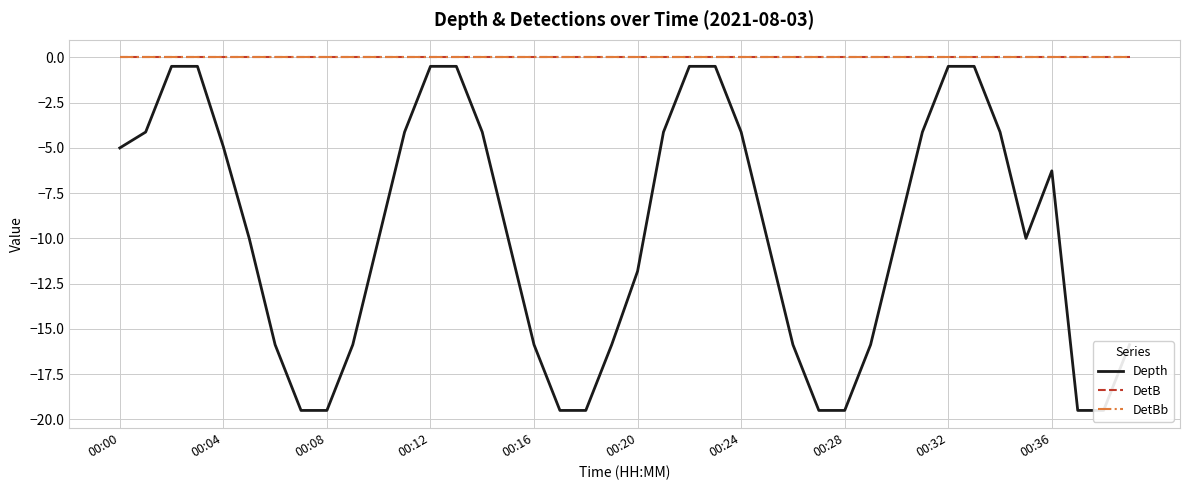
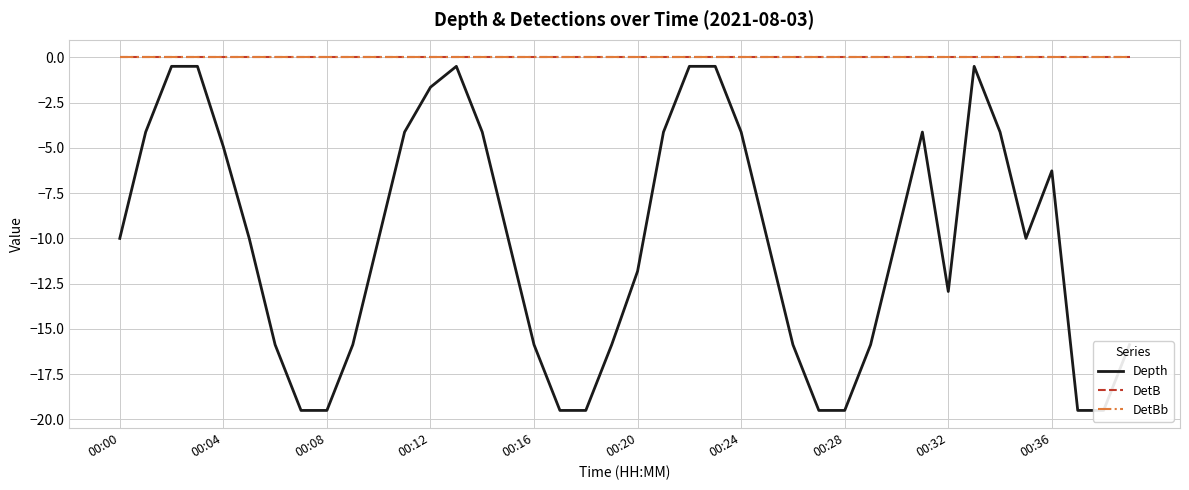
Depth, 00:00: -5 -> -10
Depth, 00:12: -0.5 -> -1.6
Depth, 00:32: -0.5 -> -12.9
